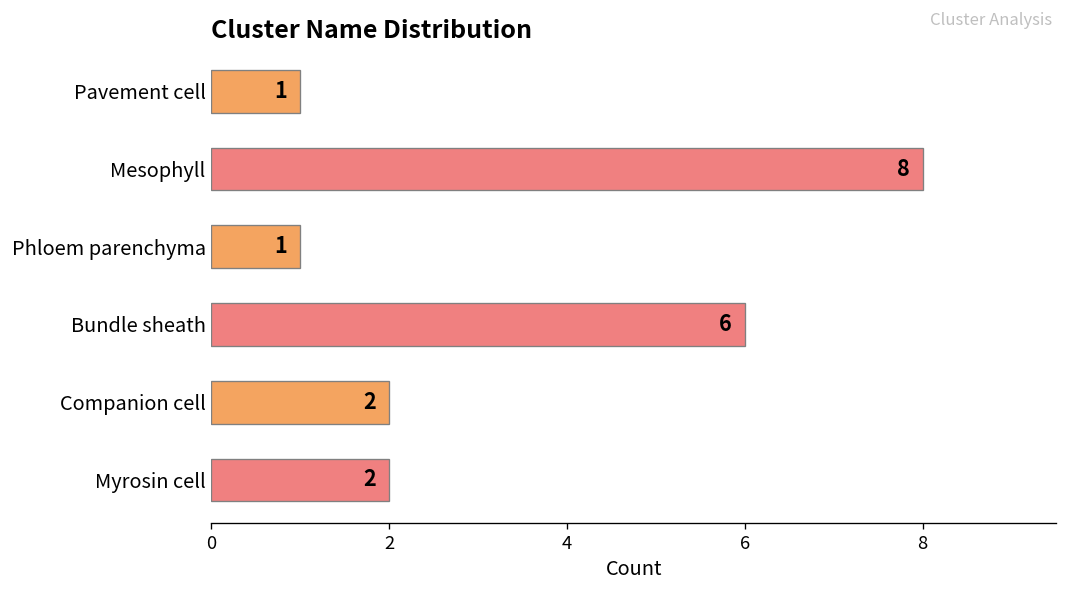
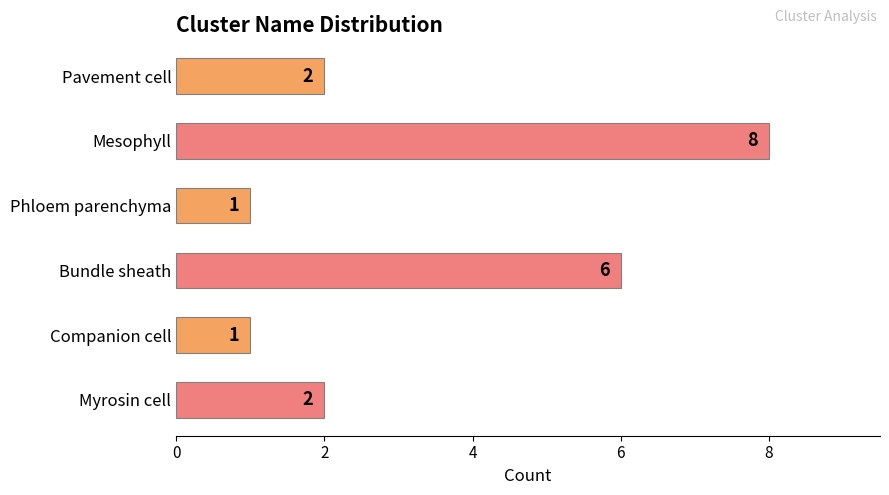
Pavement cell: 1 -> 2
Companion cell: 2 -> 1
